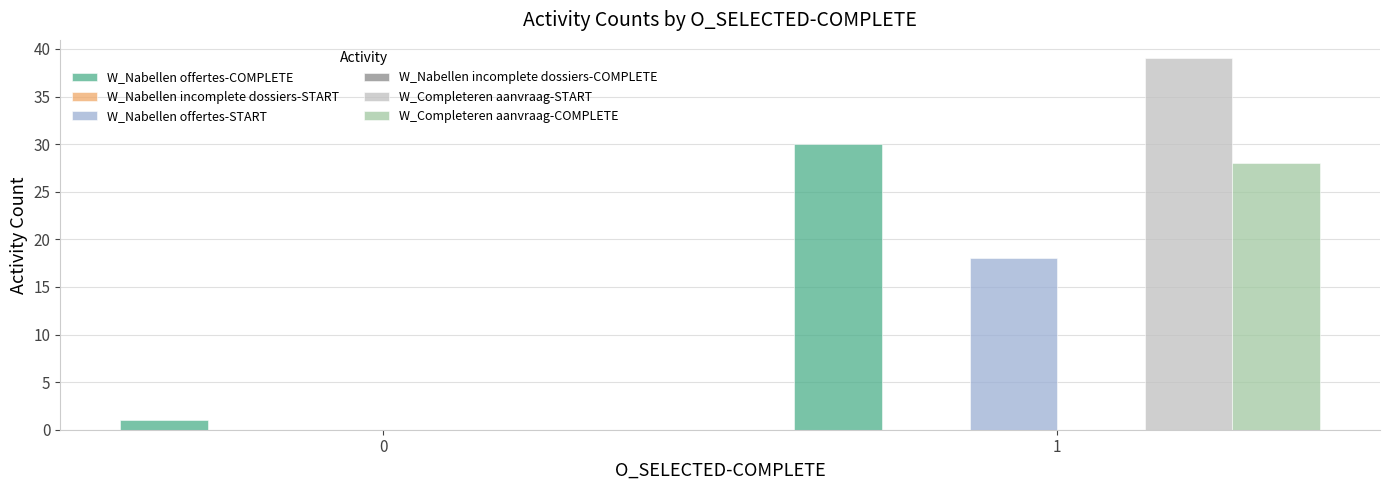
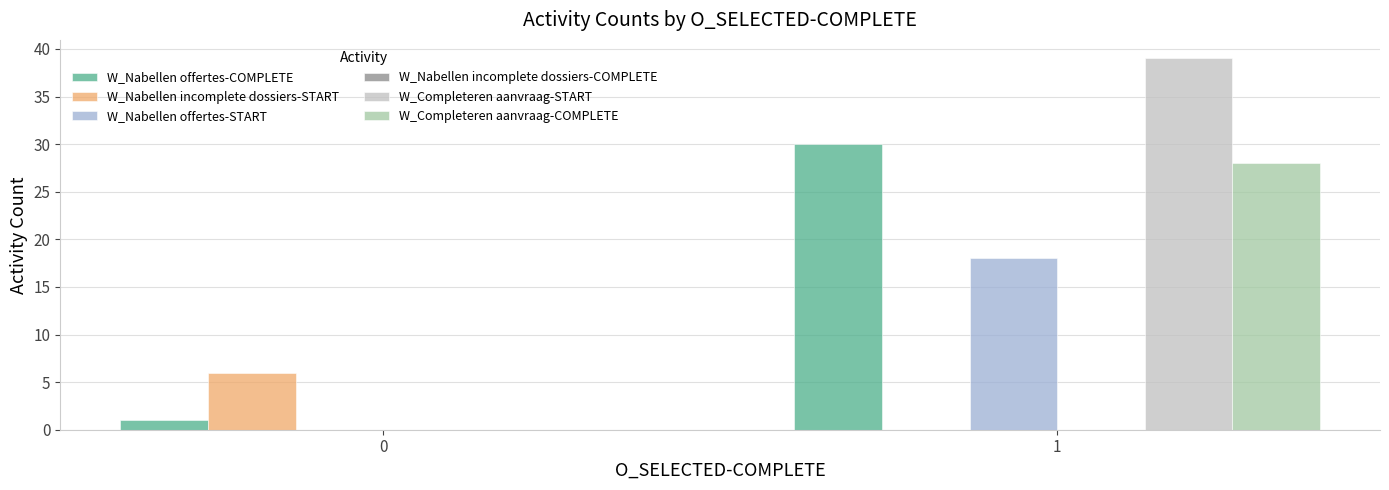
W_Nabellen incomplete dossiers-START, 0: 0 -> 6
